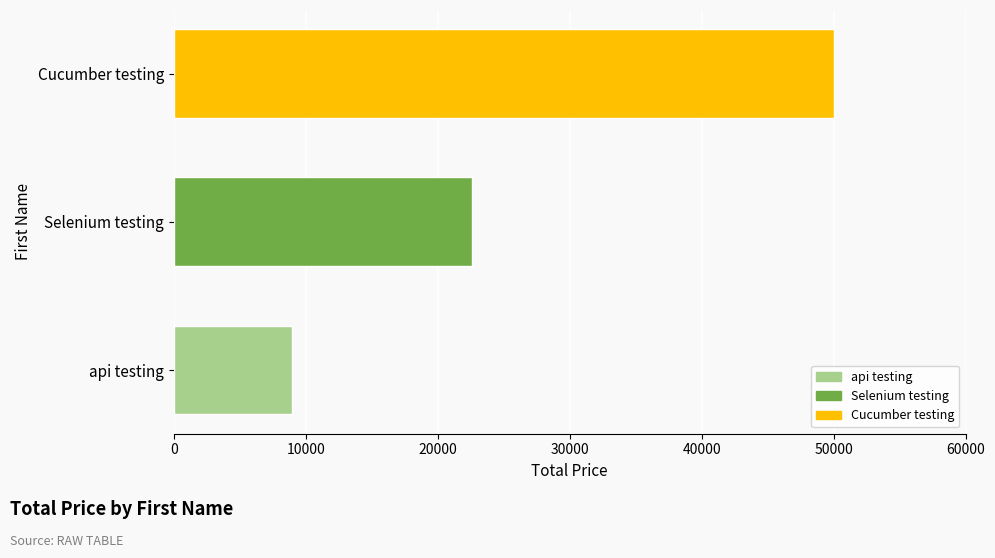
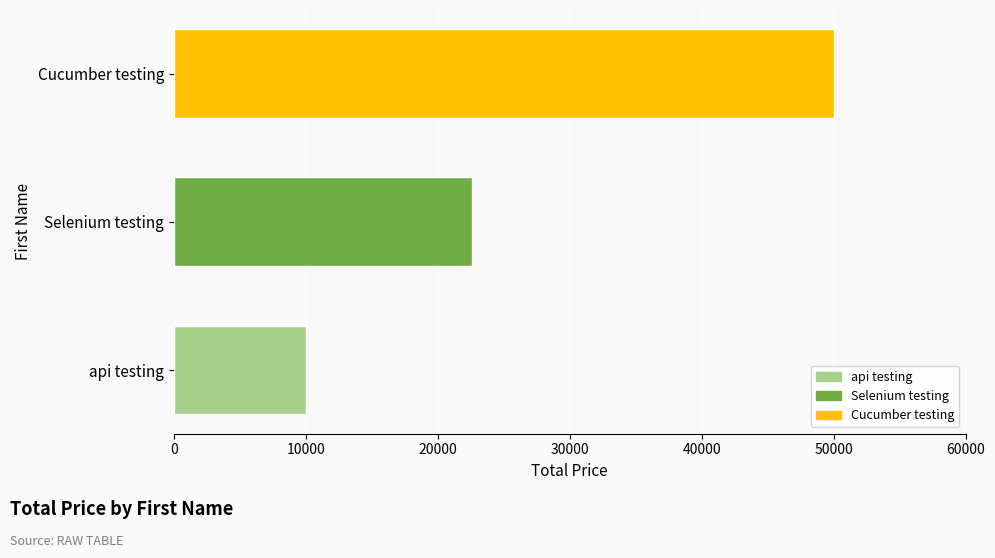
api testing: 8900 -> 10000
